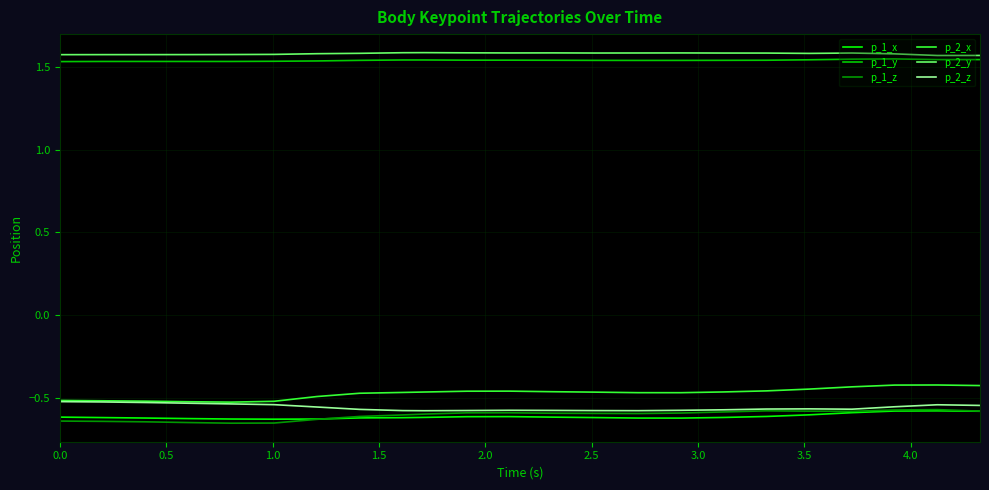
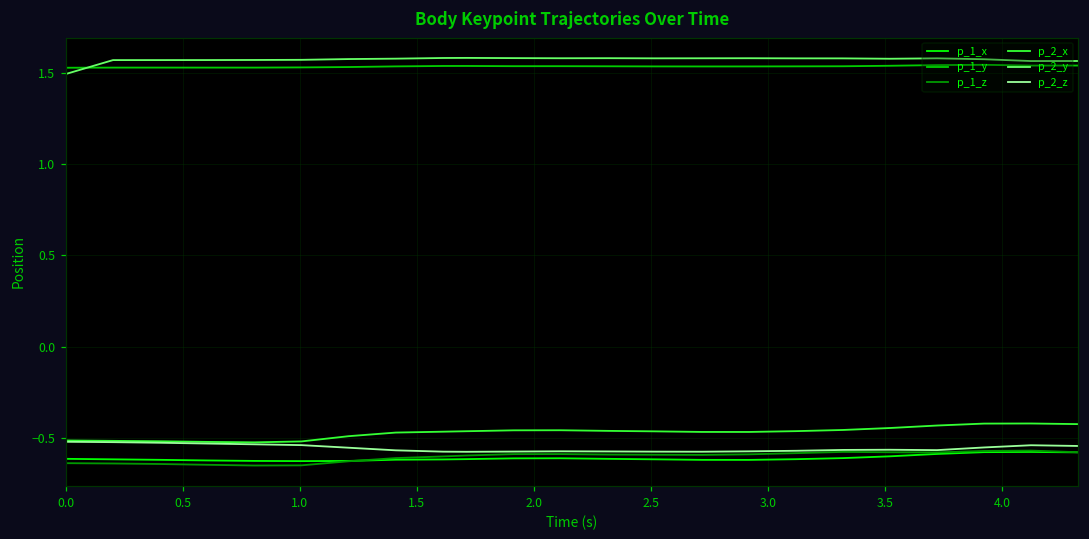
p_2_y, 0.0: 1.57 -> 1.50
